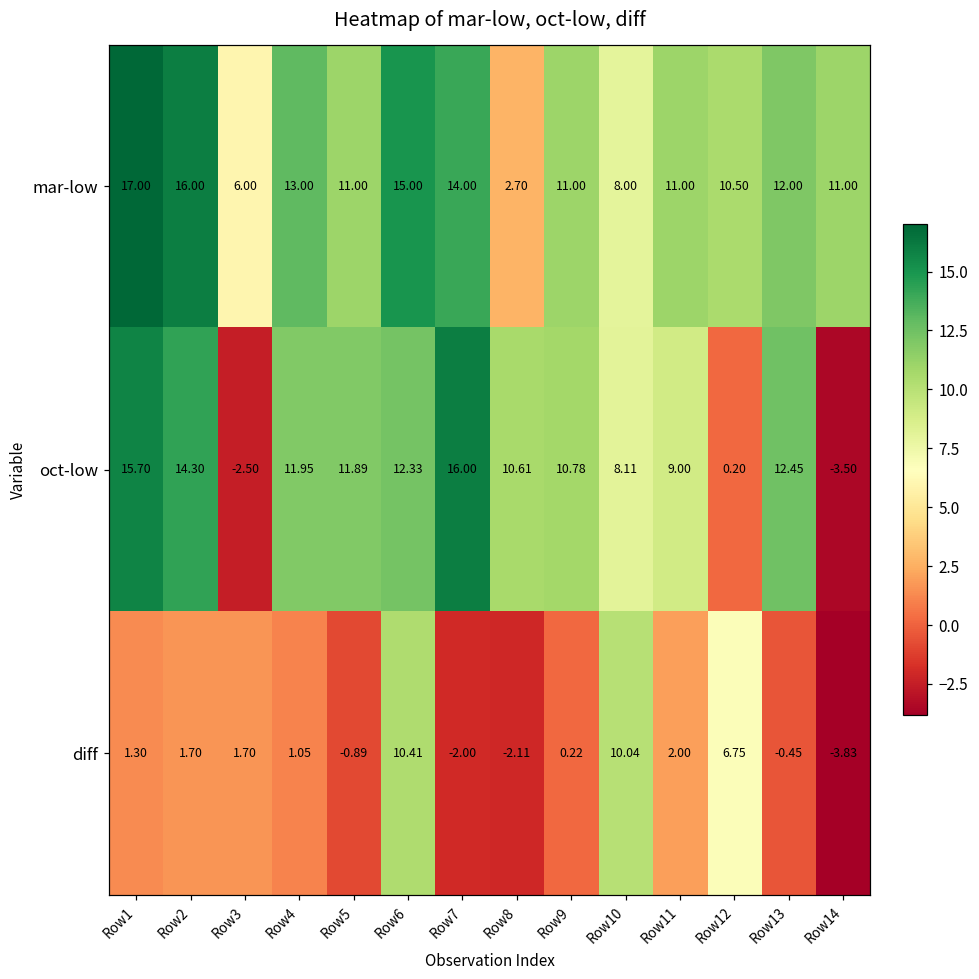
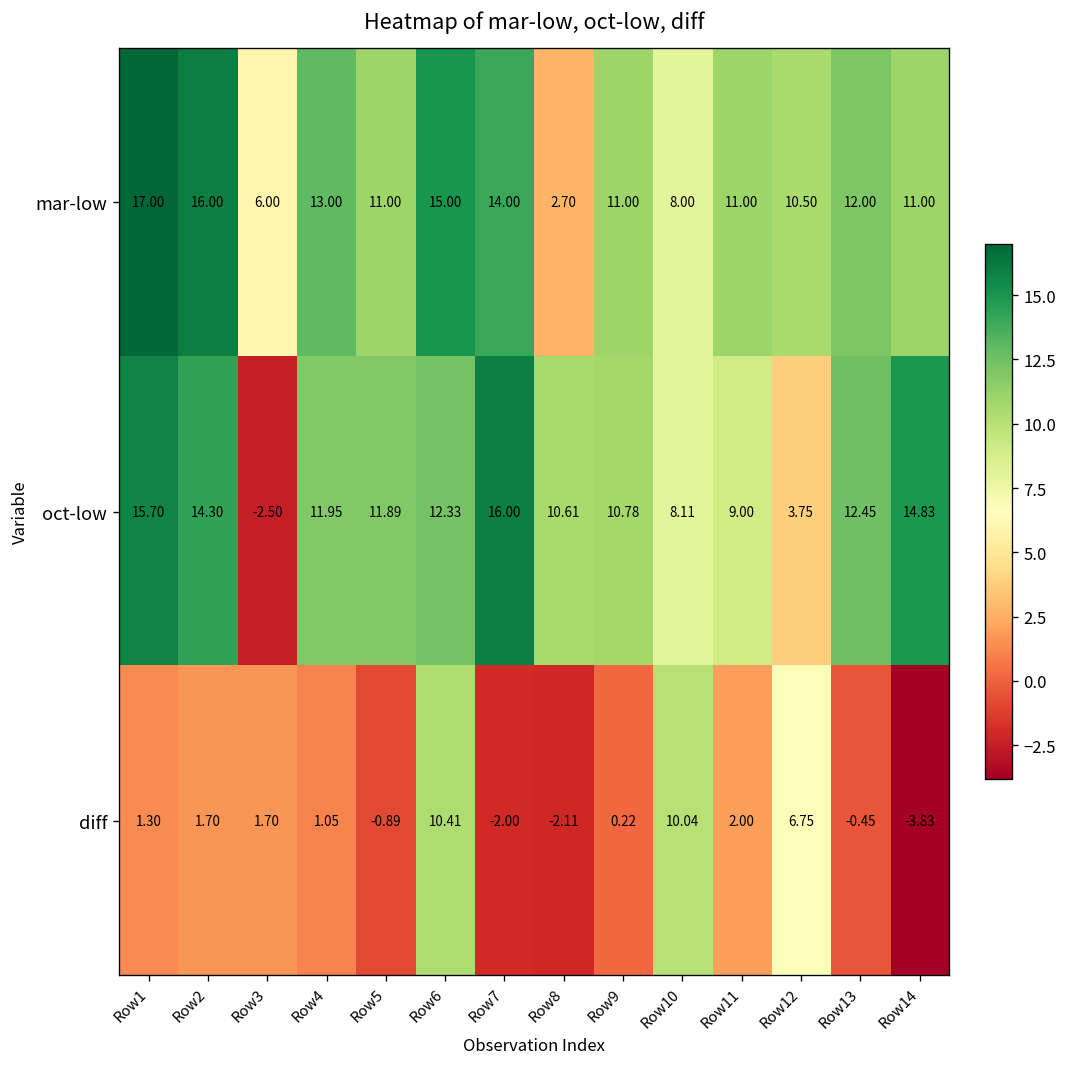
oct-low, Row12: 0.20 -> 3.75
oct-low, Row14: -3.50 -> 14.83
